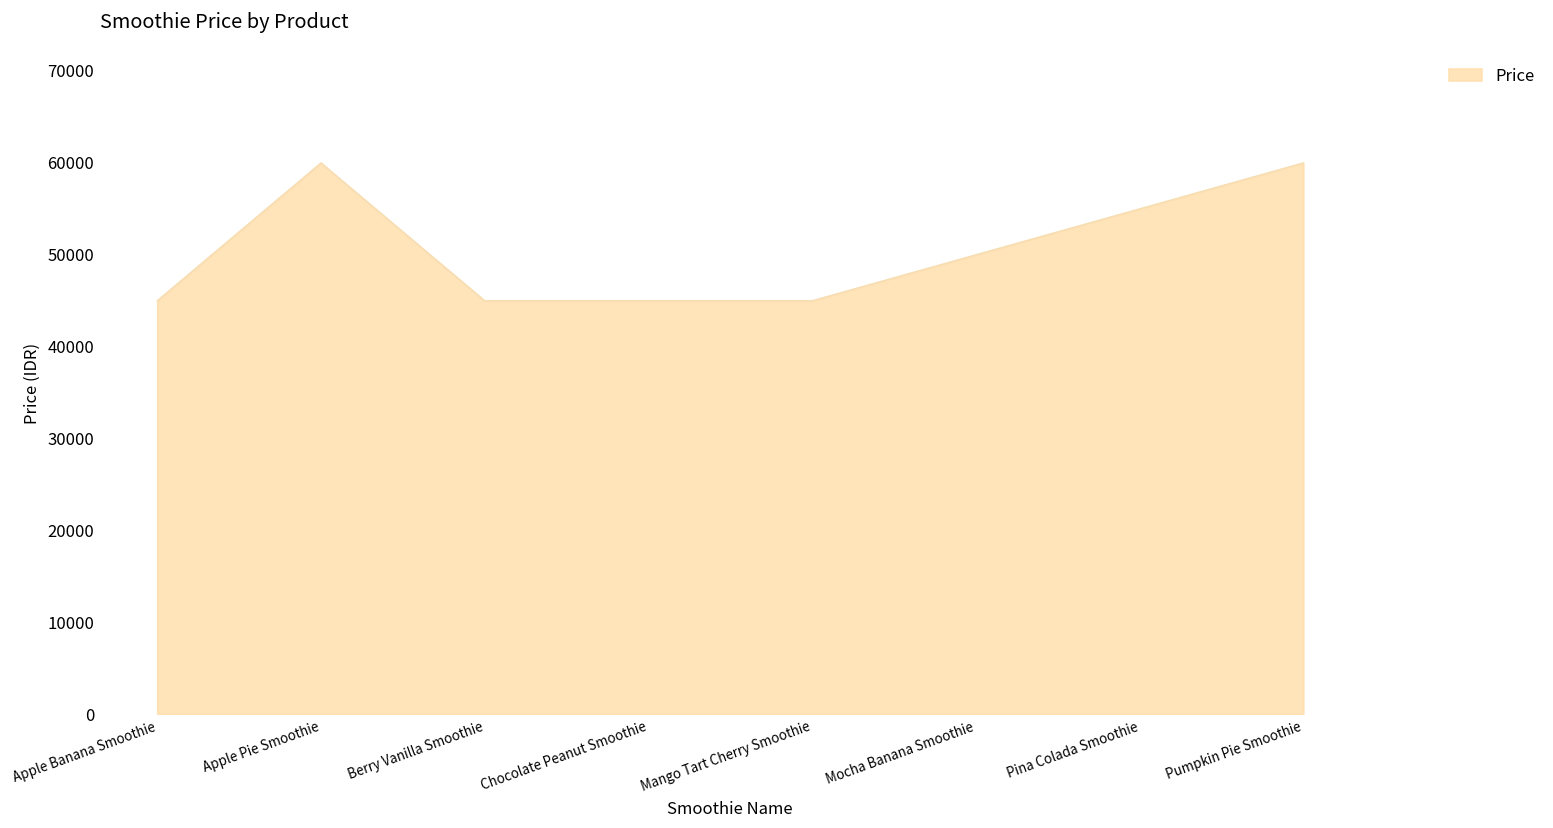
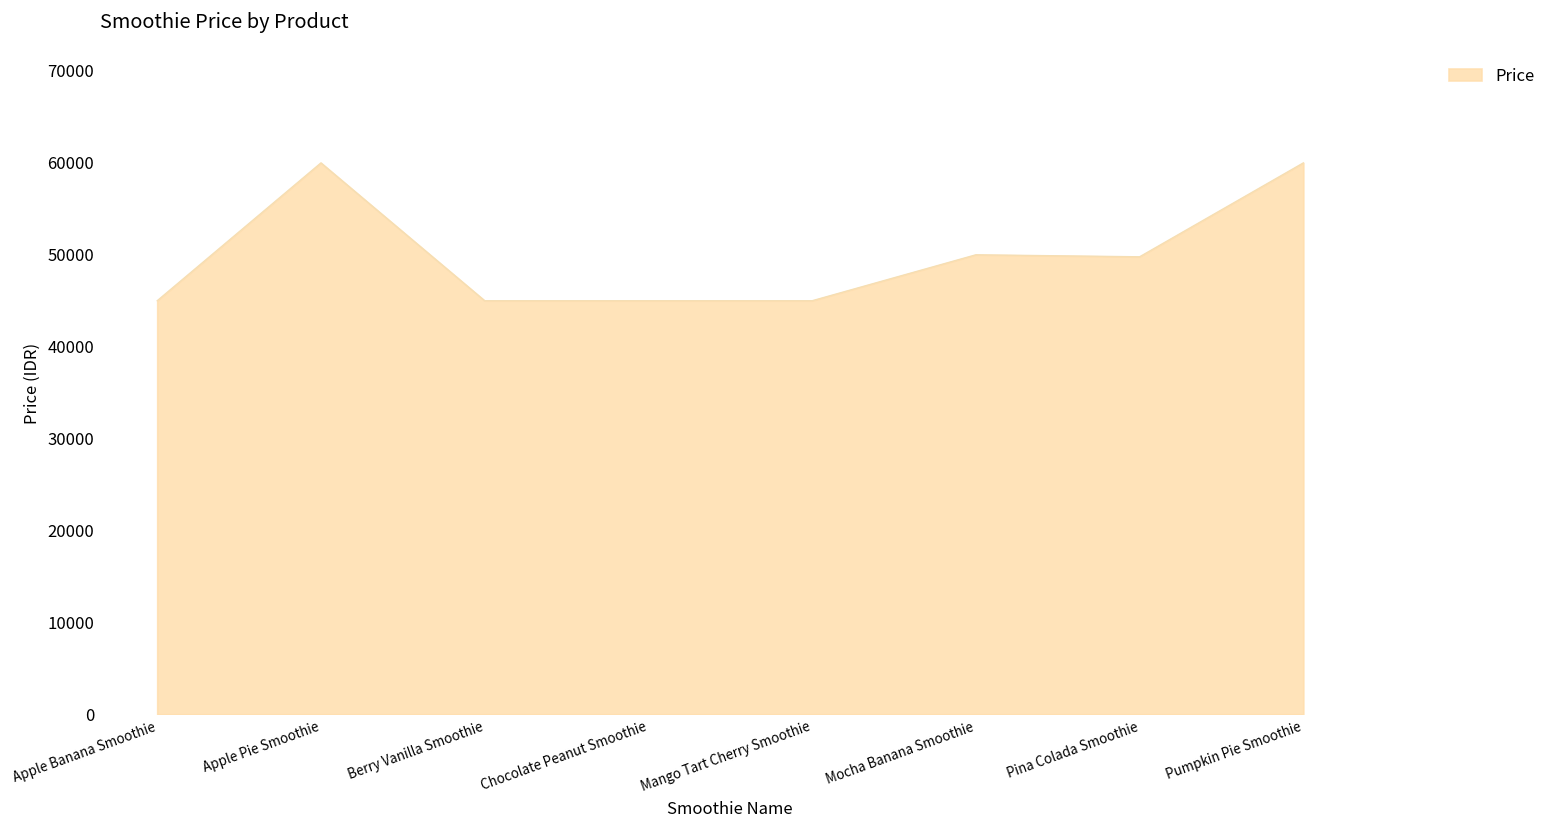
Pina Colada Smoothie: 55000 -> 50000
